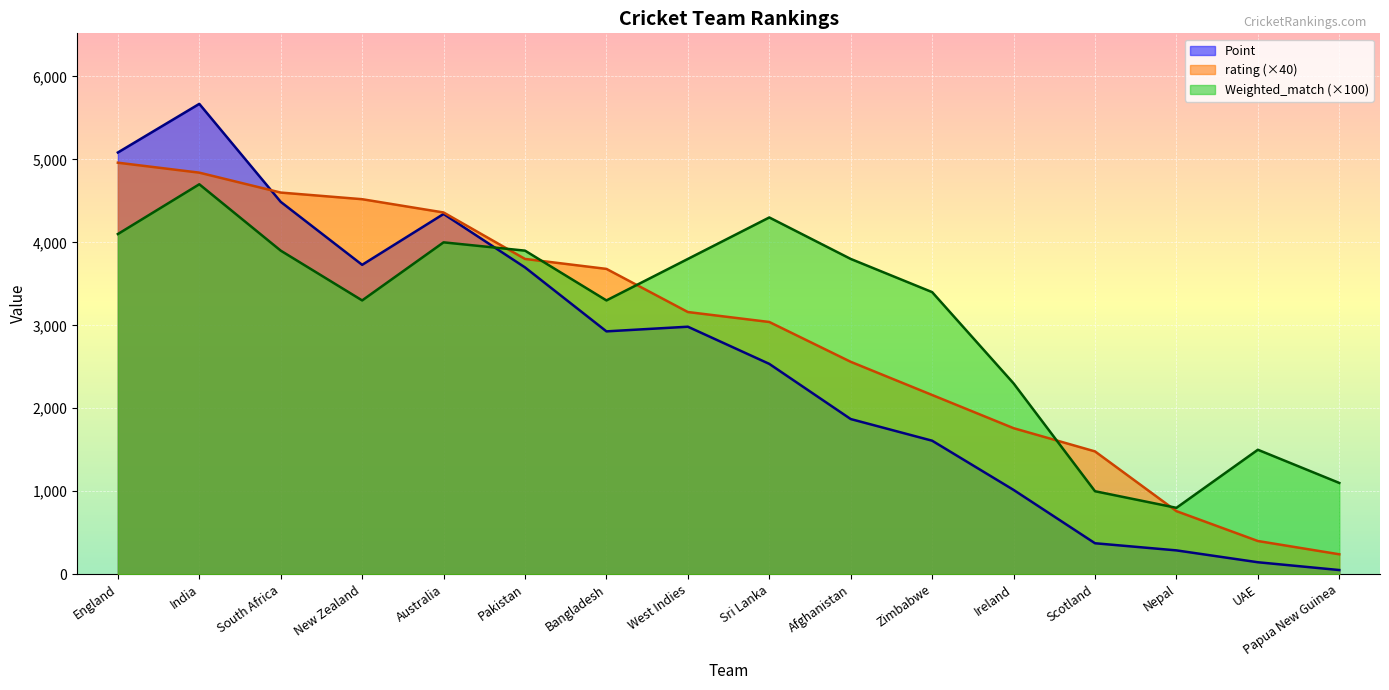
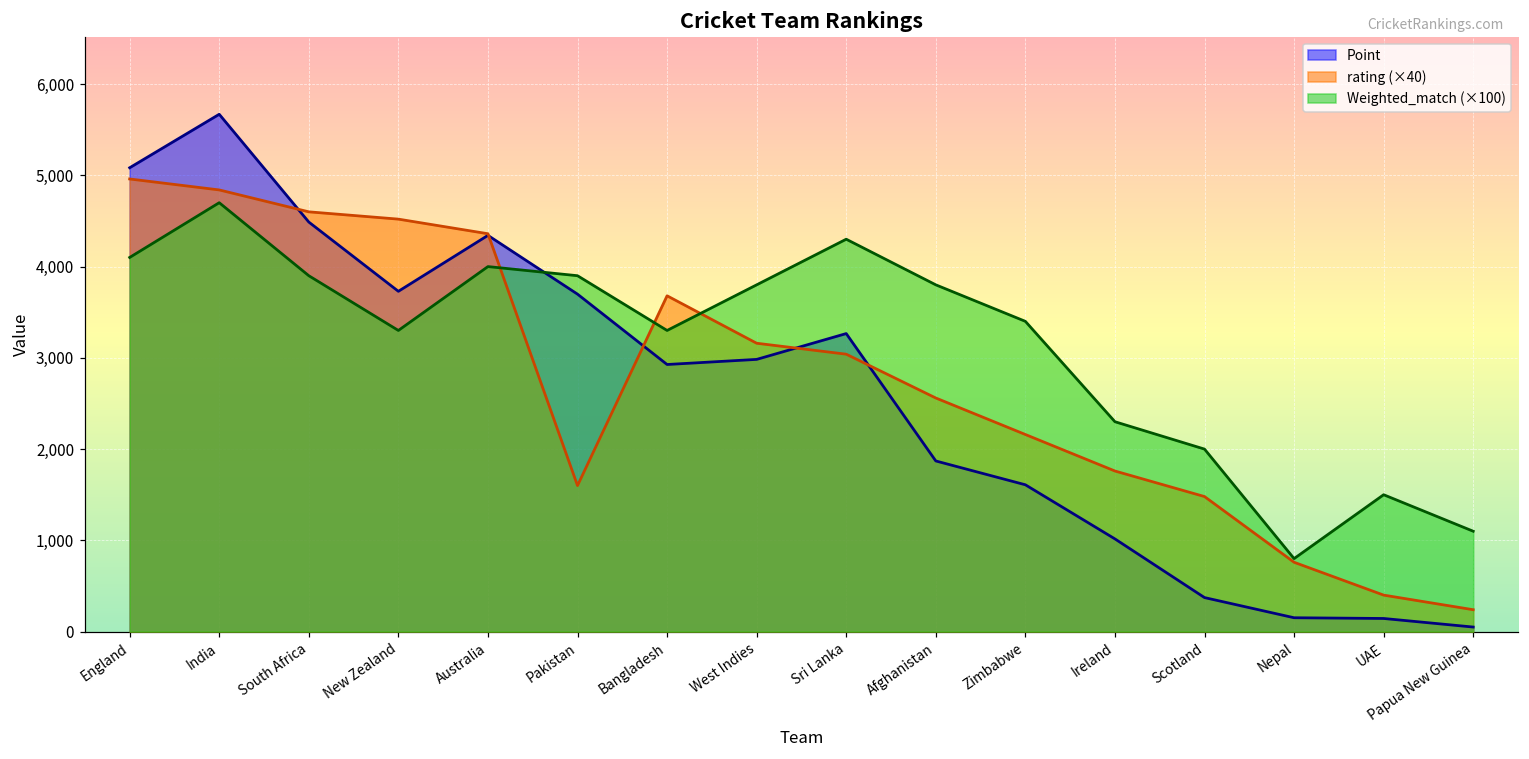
rating (×40), Pakistan: 3,800 -> 1,600
Point, Sri Lanka: 2,500 -> 3,300
Weighted_match (×100), Scotland: 1,000 -> 2,000
Point, Nepal: 300 -> 200
